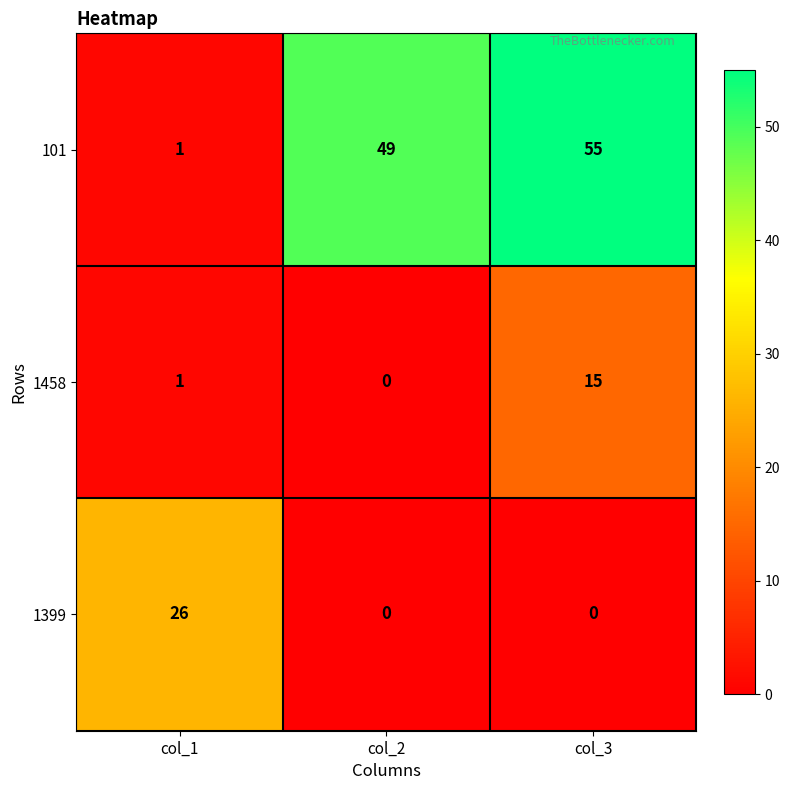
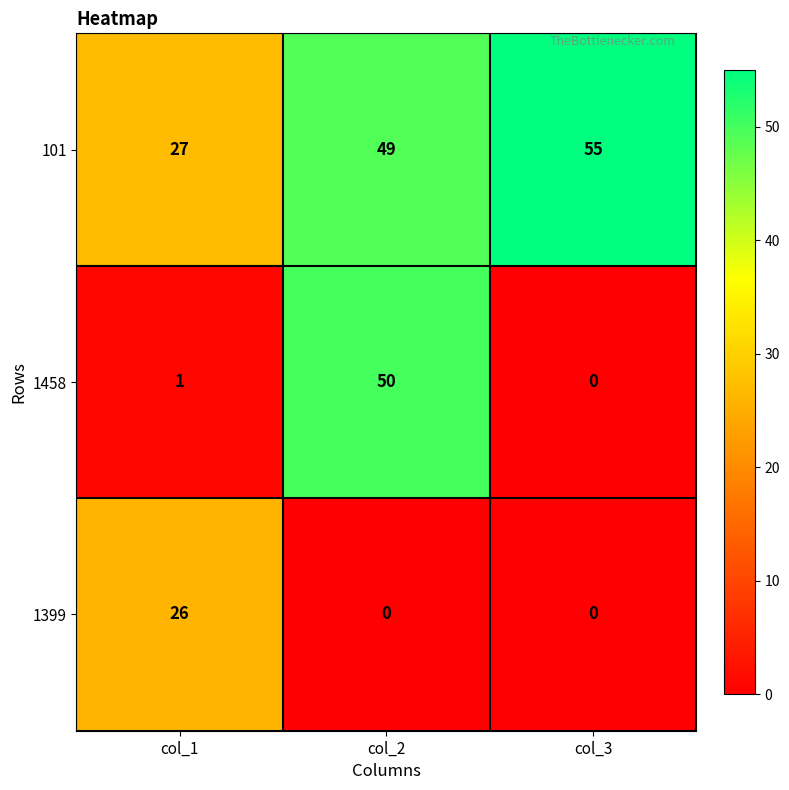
101, col_1: 1 -> 27
1458, col_2: 0 -> 50
1458, col_3: 15 -> 0
